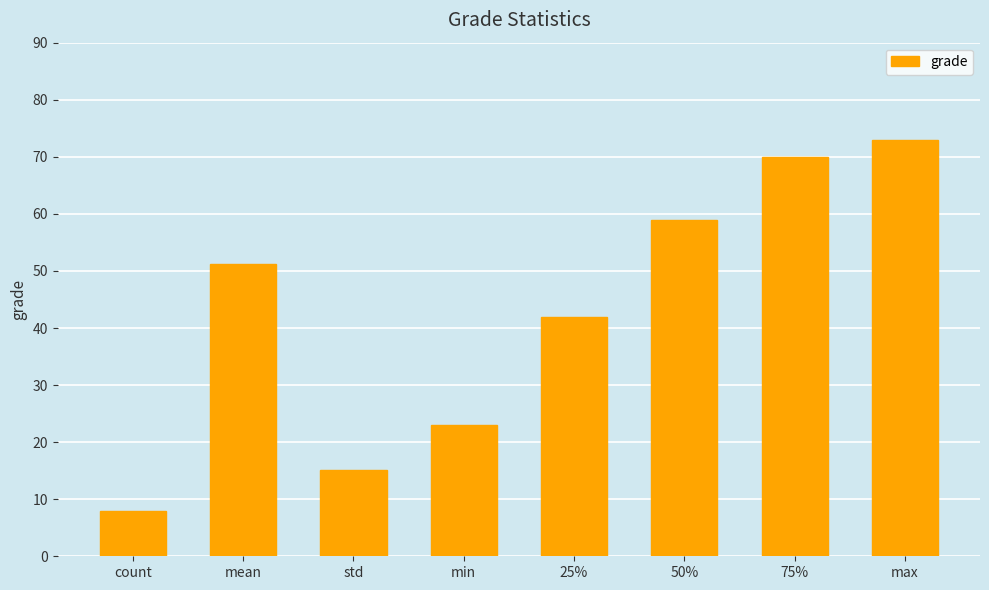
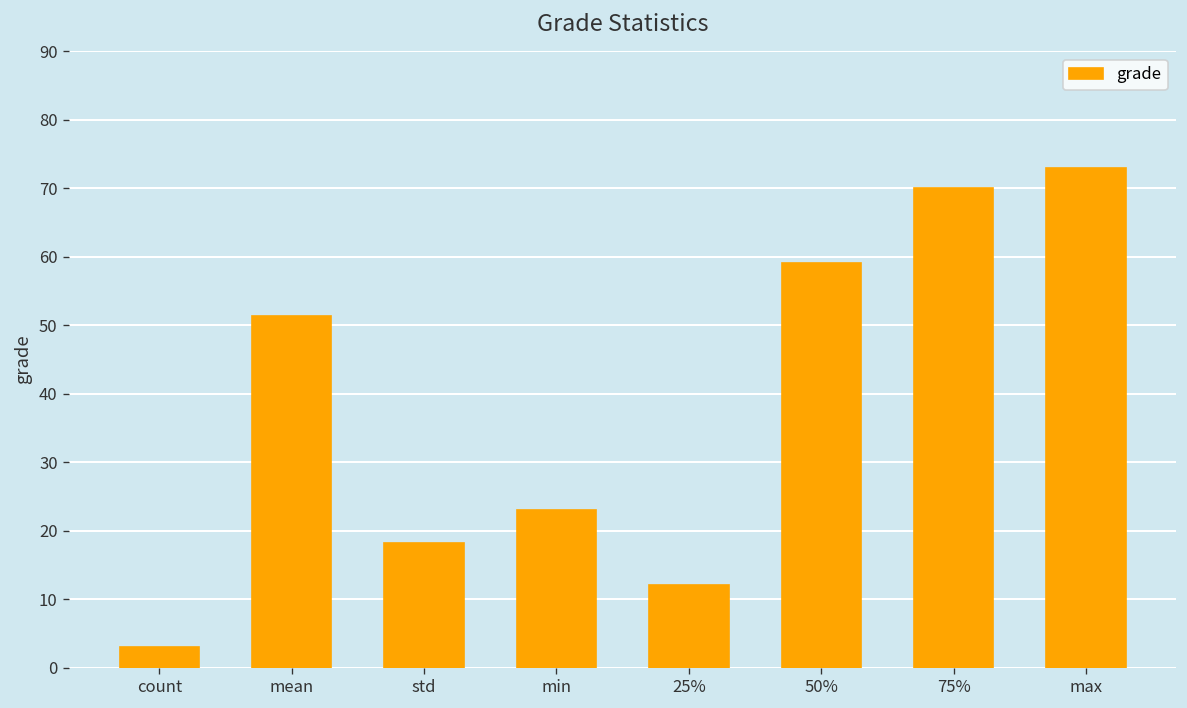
count: 8 -> 3
std: 15 -> 18
25%: 42 -> 12
